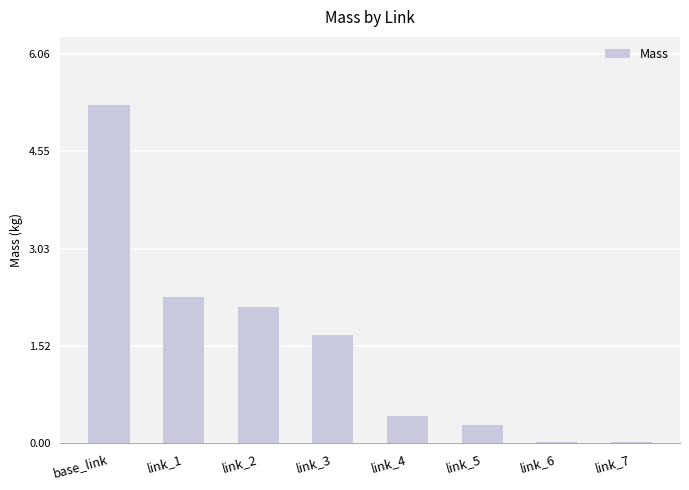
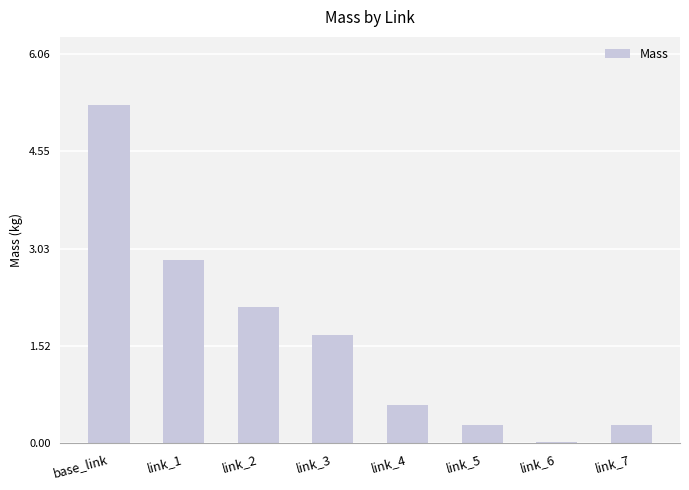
link_1: 2.3 -> 2.9
link_4: 0.4 -> 0.6
link_7: 0.0 -> 0.3
